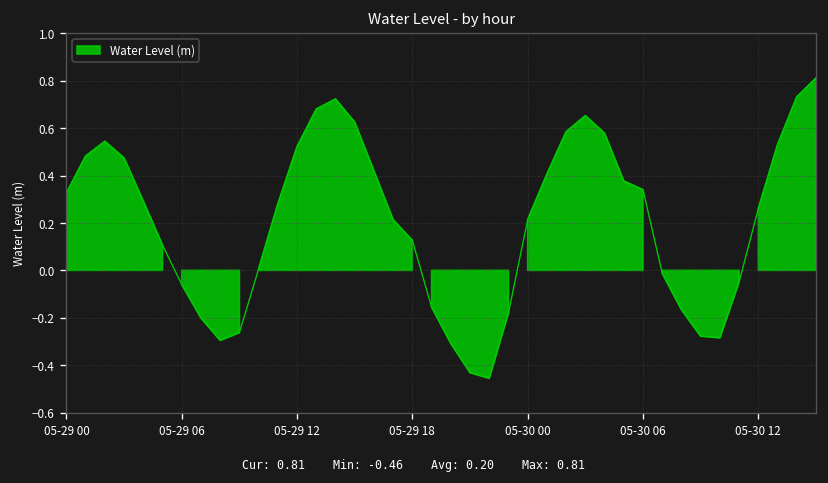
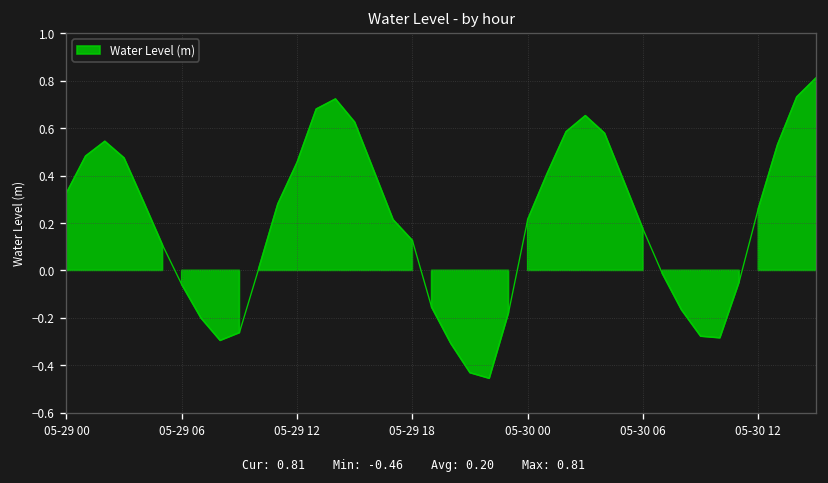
05-29 12: 0.52 -> 0.46
05-30 06: 0.34 -> 0.17
